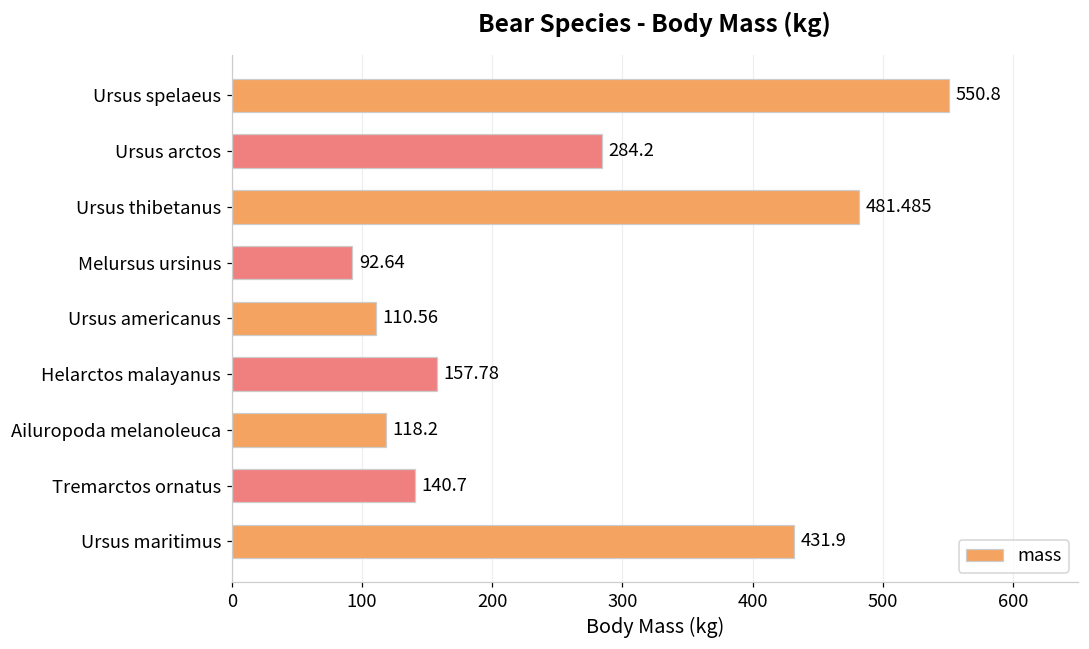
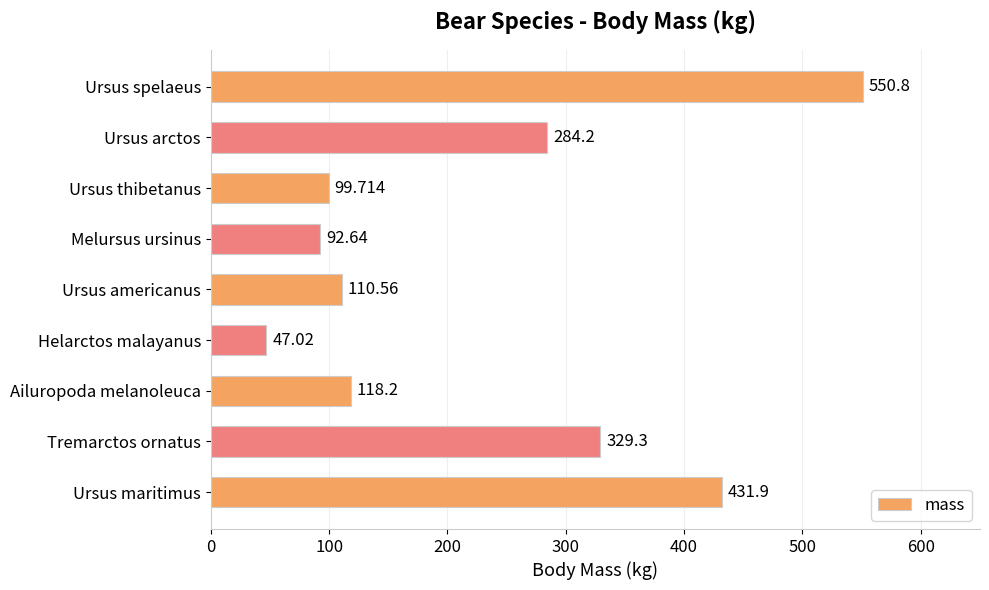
Ursus thibetanus: 481.485 -> 99.714
Helarctos malayanus: 157.78 -> 47.02
Tremarctos ornatus: 140.7 -> 329.3
